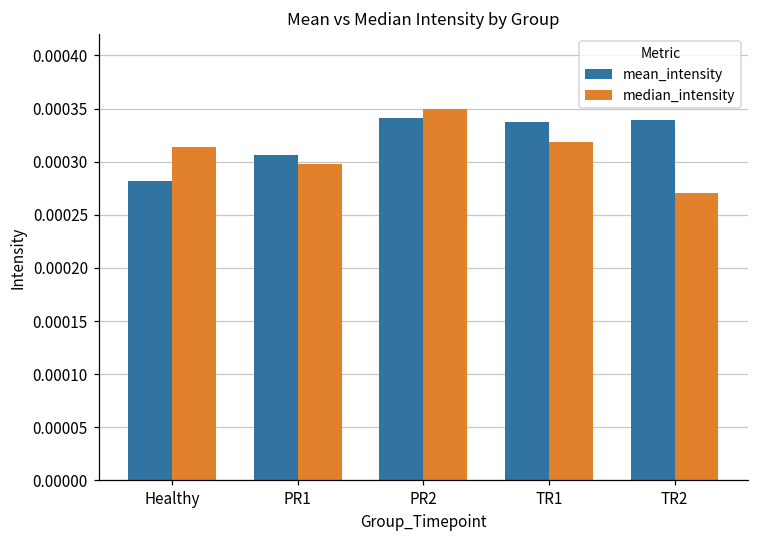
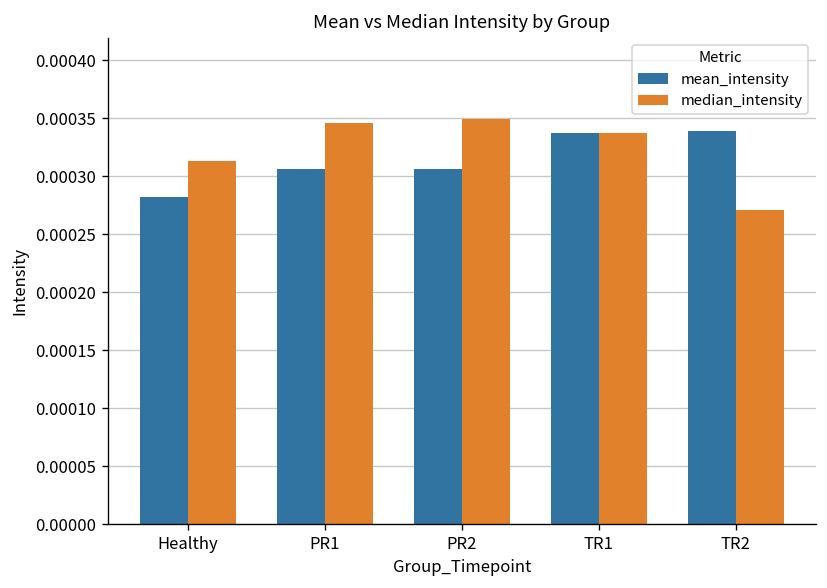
median_intensity, PR1: 0.00030 -> 0.00035
mean_intensity, PR2: 0.00034 -> 0.00031
median_intensity, TR1: 0.00032 -> 0.00034
